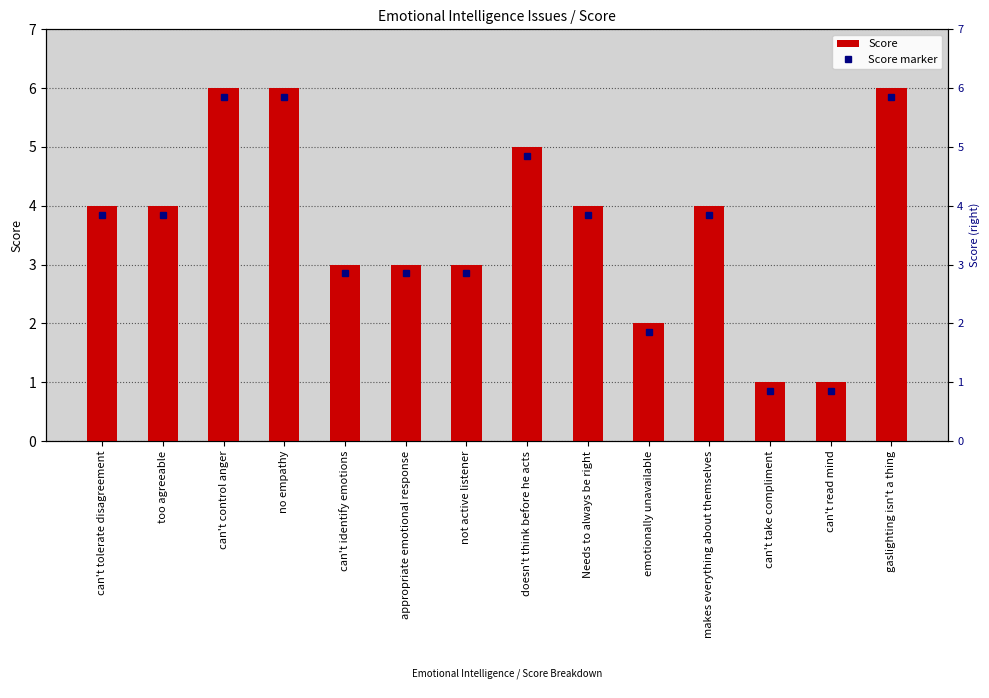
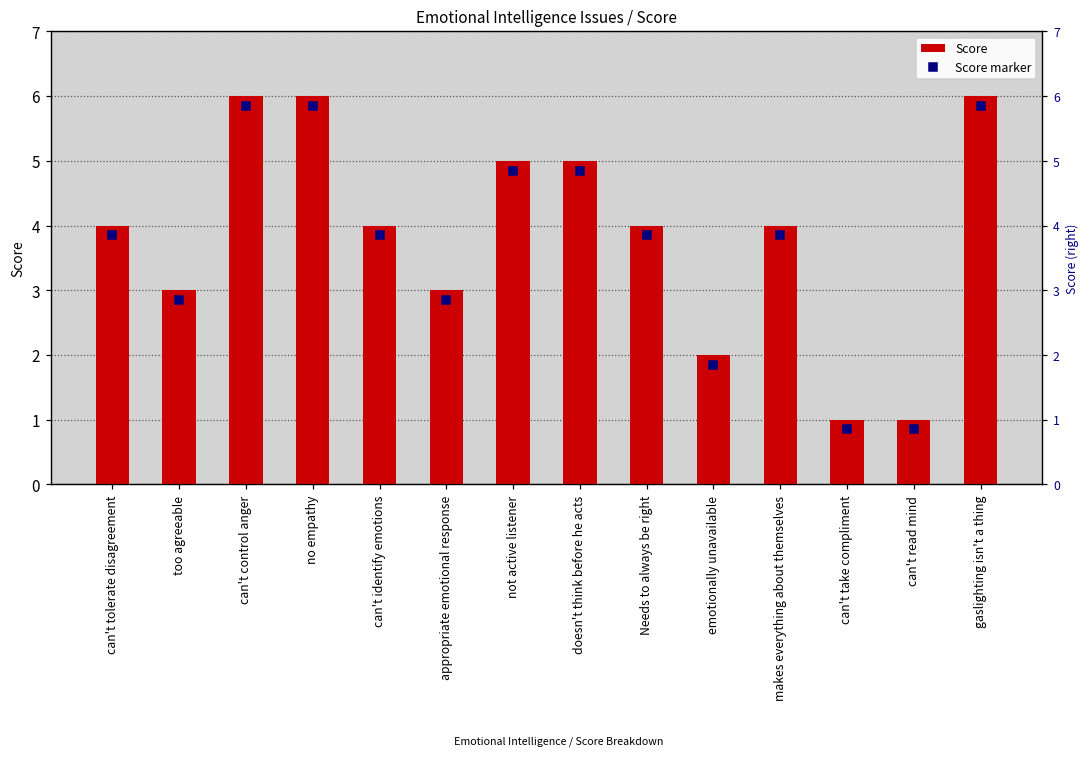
Score, too agreeable: 4 -> 3
Score, can't identify emotions: 3 -> 4
Score, not active listener: 3 -> 5
